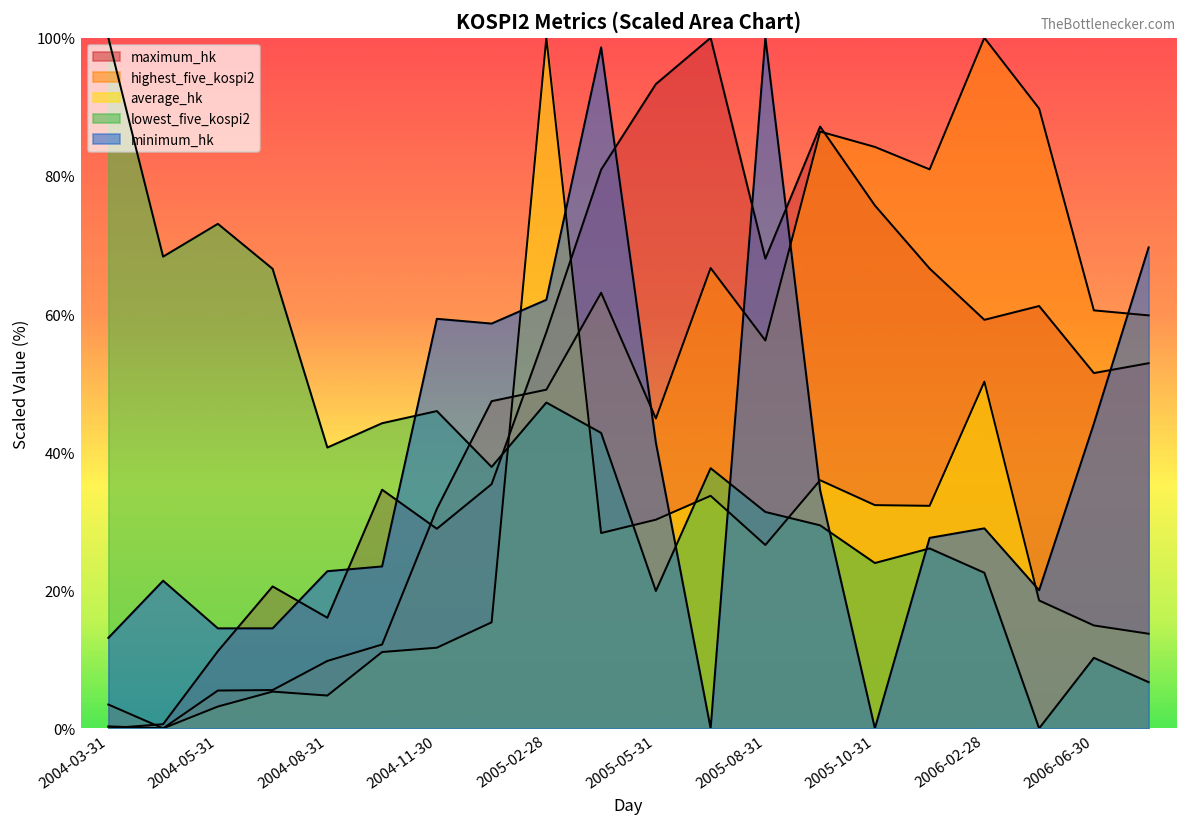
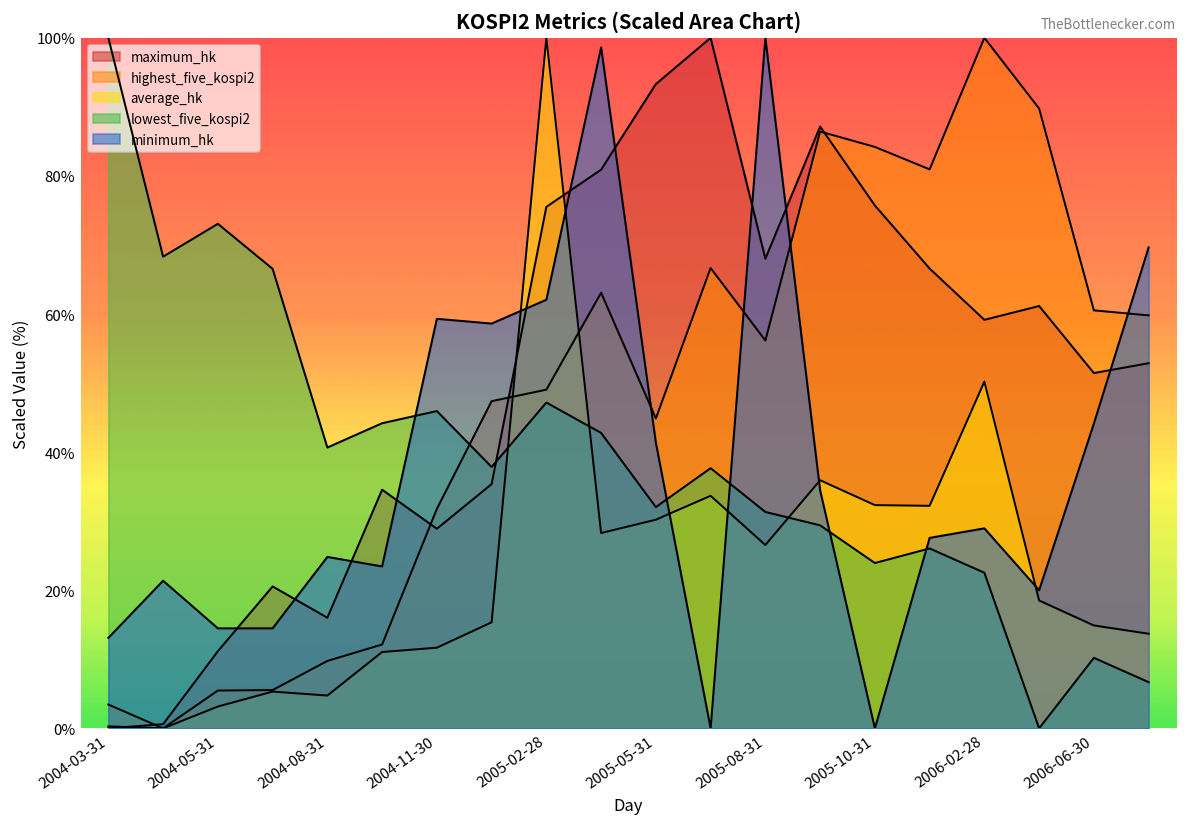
minimum_hk, 2004-08-31: 23% -> 25%
maximum_hk, 2005-02-28: 57% -> 76%
lowest_five_kospi2, 2005-05-31: 20% -> 32%
